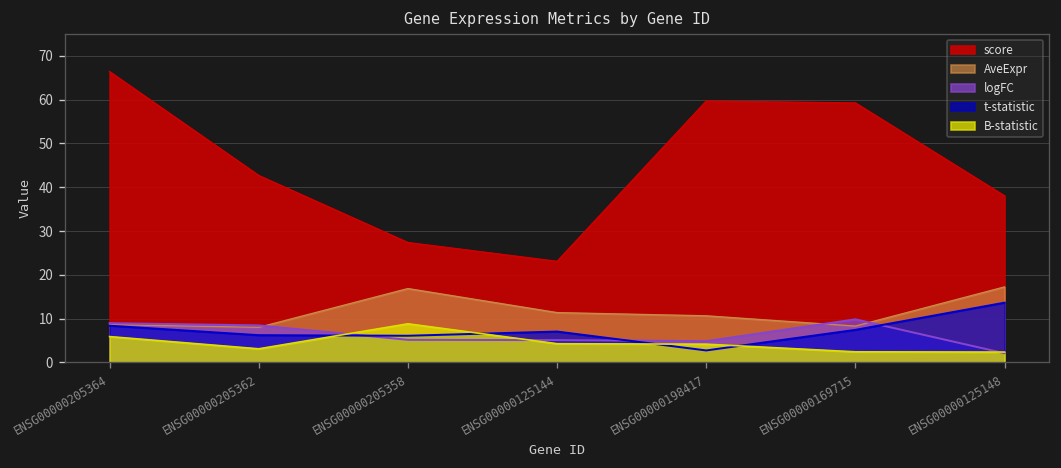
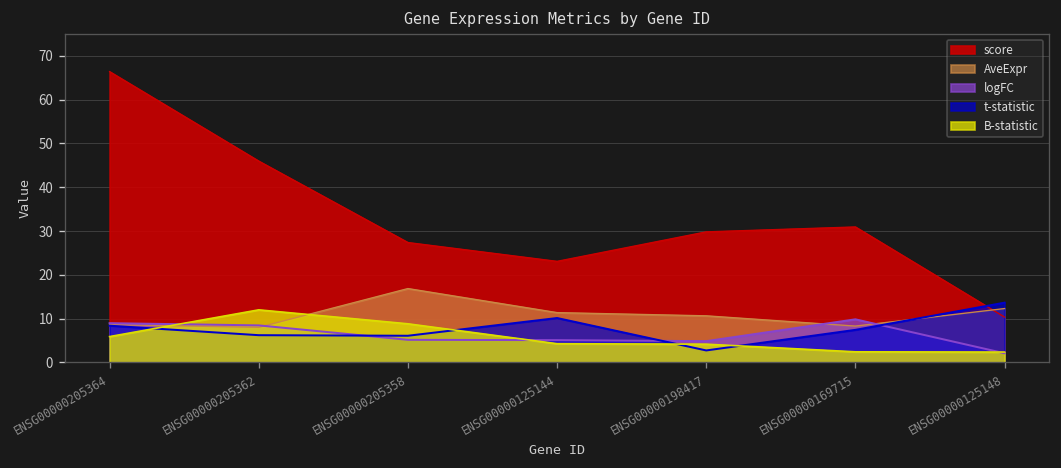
score, ENSG00000205362: 43 -> 46
B-statistic, ENSG00000205362: 3 -> 12
t-statistic, ENSG00000125144: 7 -> 10
score, ENSG00000198417: 60 -> 30
score, ENSG00000169715: 59 -> 31
score, ENSG00000125148: 38 -> 10
AveExpr, ENSG00000125148: 17 -> 12
